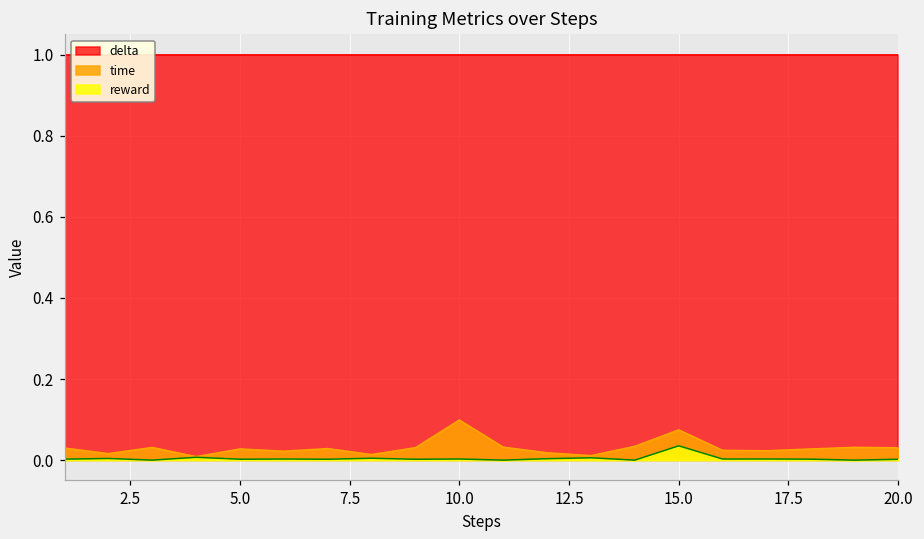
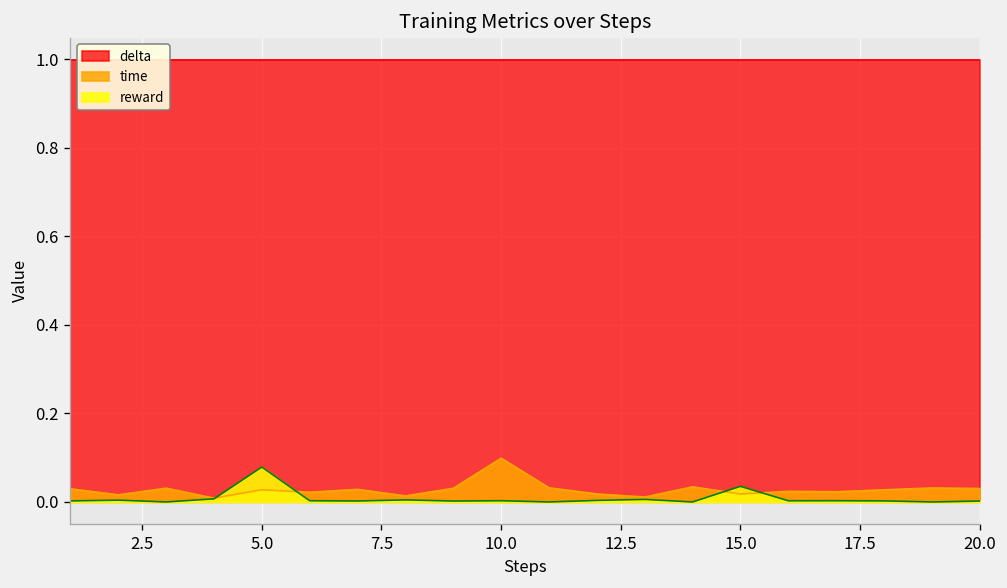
reward, 5.0: 0.00 -> 0.08
time, 15.0: 0.07 -> 0.02
